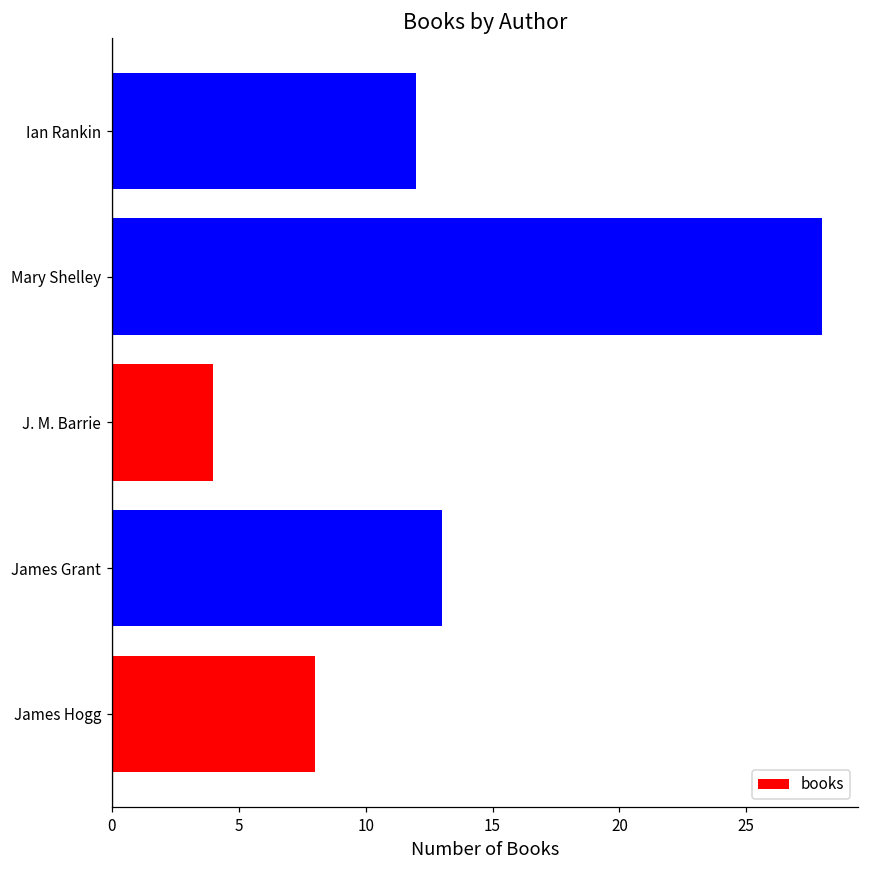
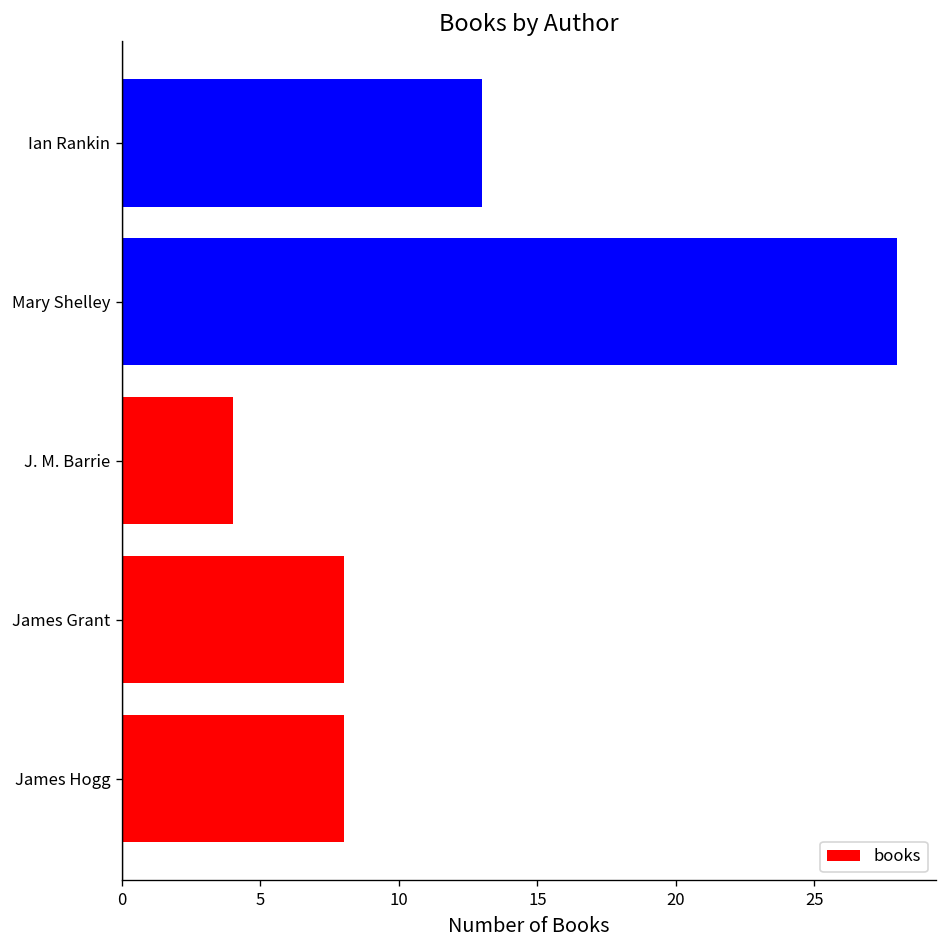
Ian Rankin: 12 -> 13
James Grant: 13 -> 8
